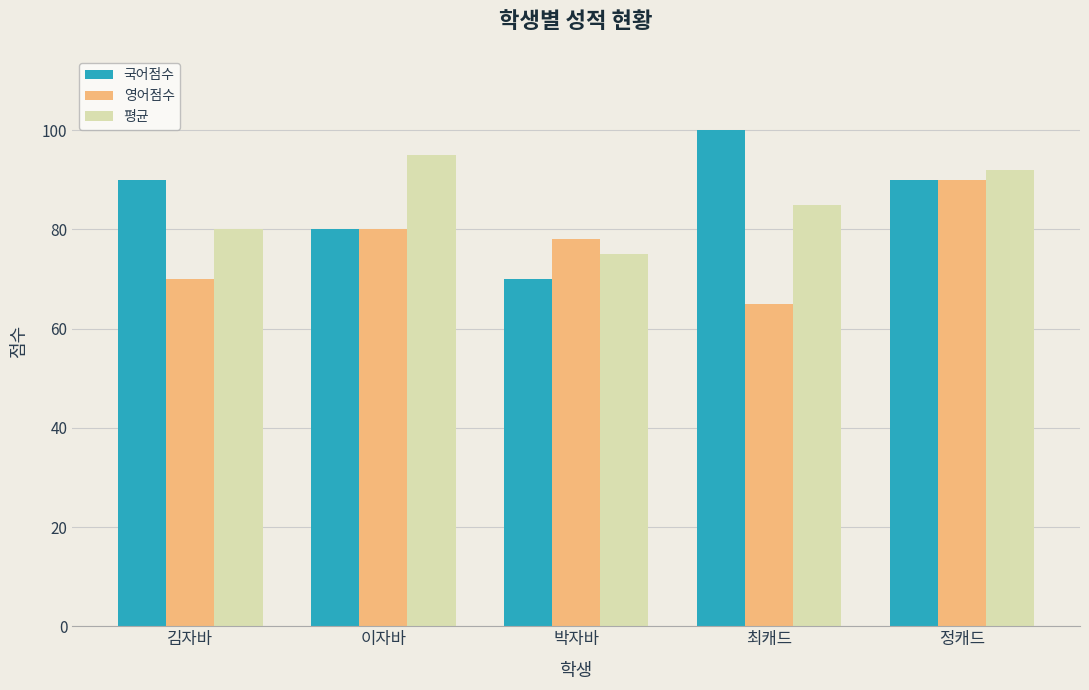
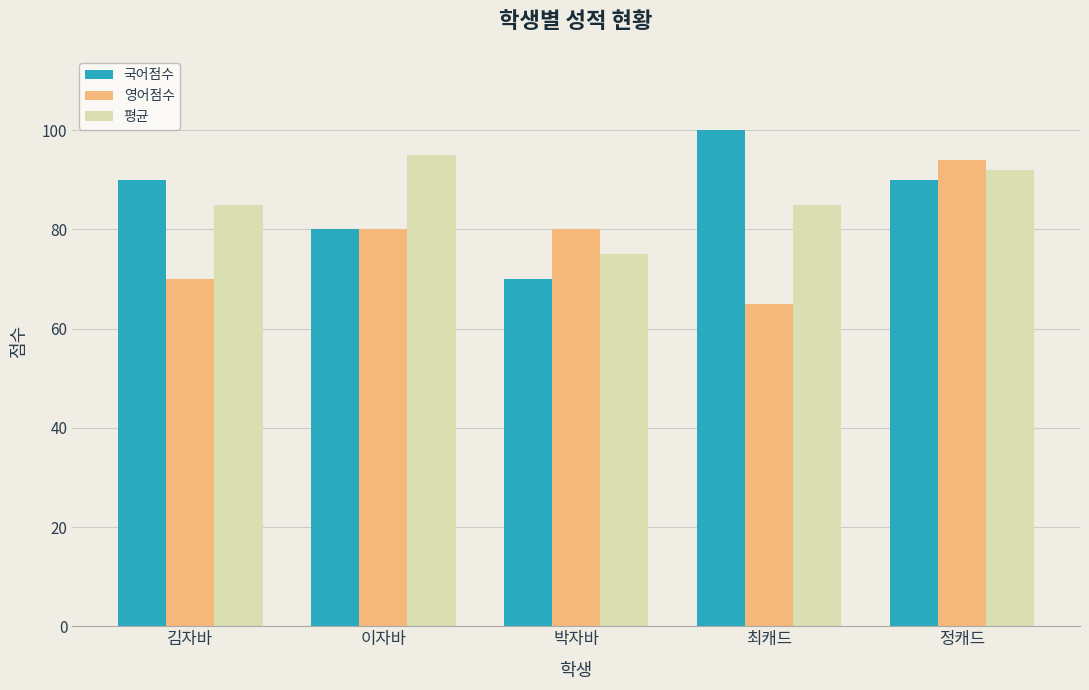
평균, 김자바: 80 -> 85
영어점수, 박자바: 78 -> 80
영어점수, 정캐드: 90 -> 94
